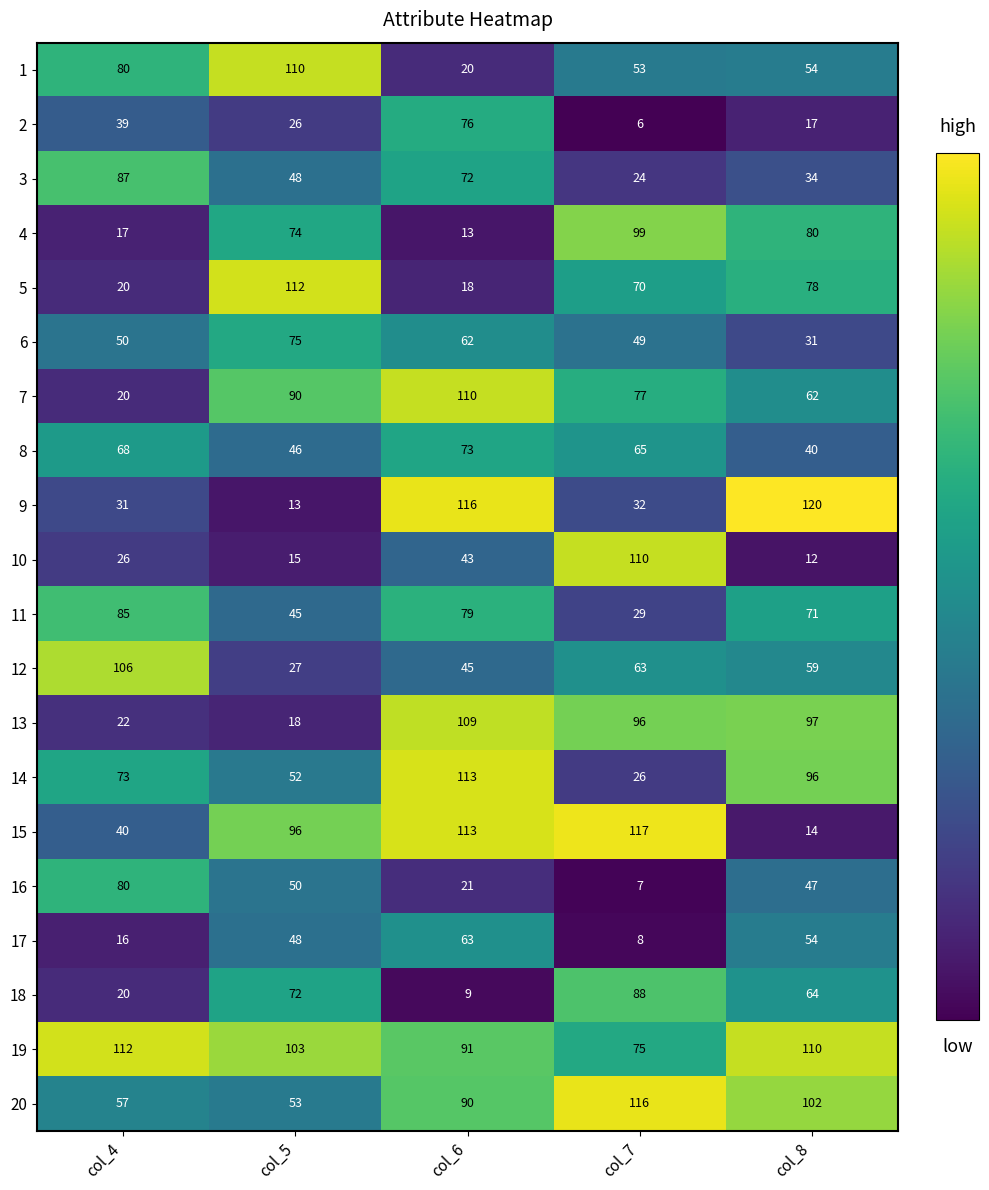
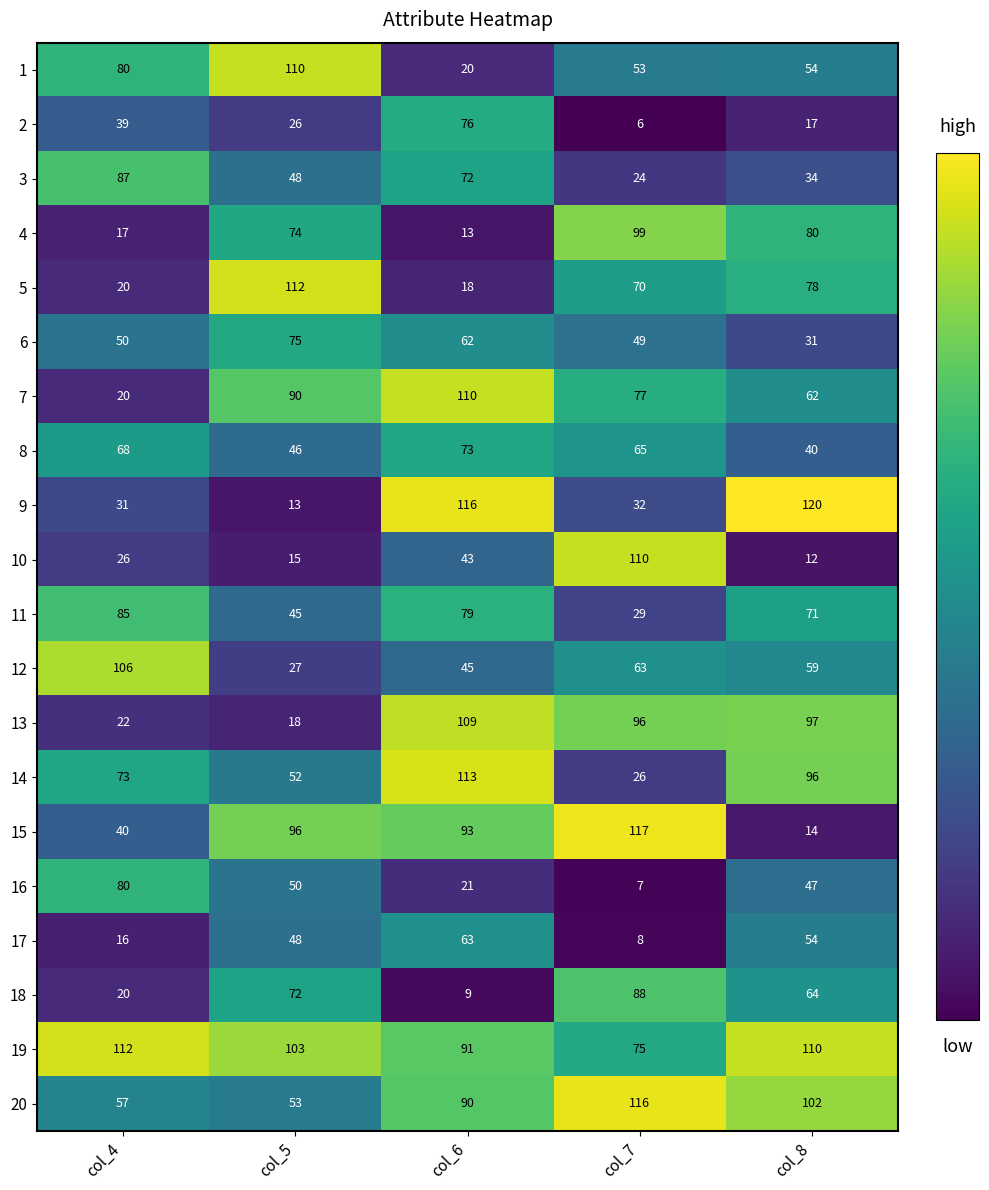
15, col_6: 113 -> 93
